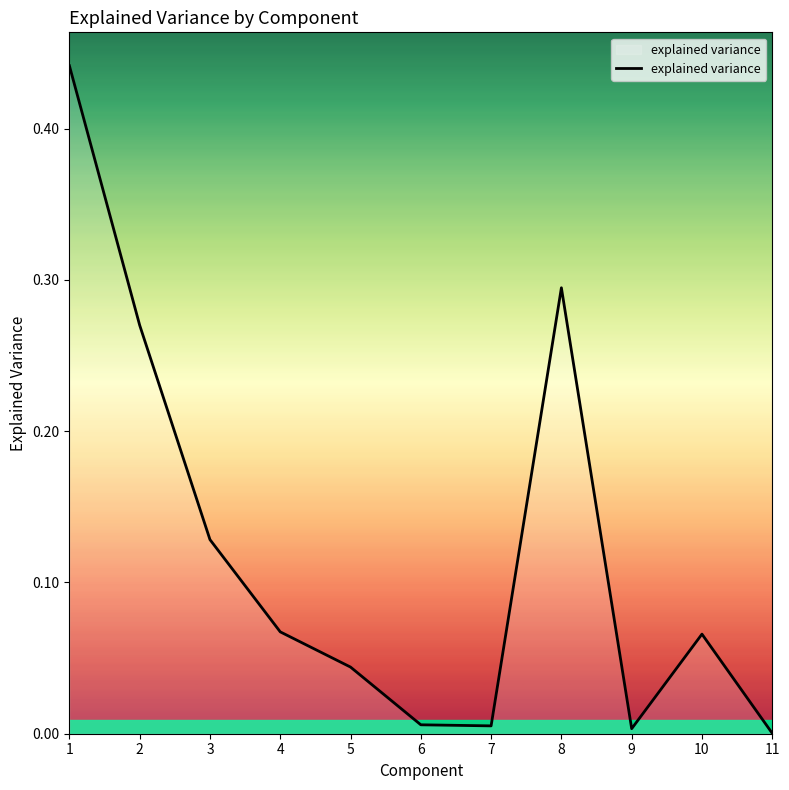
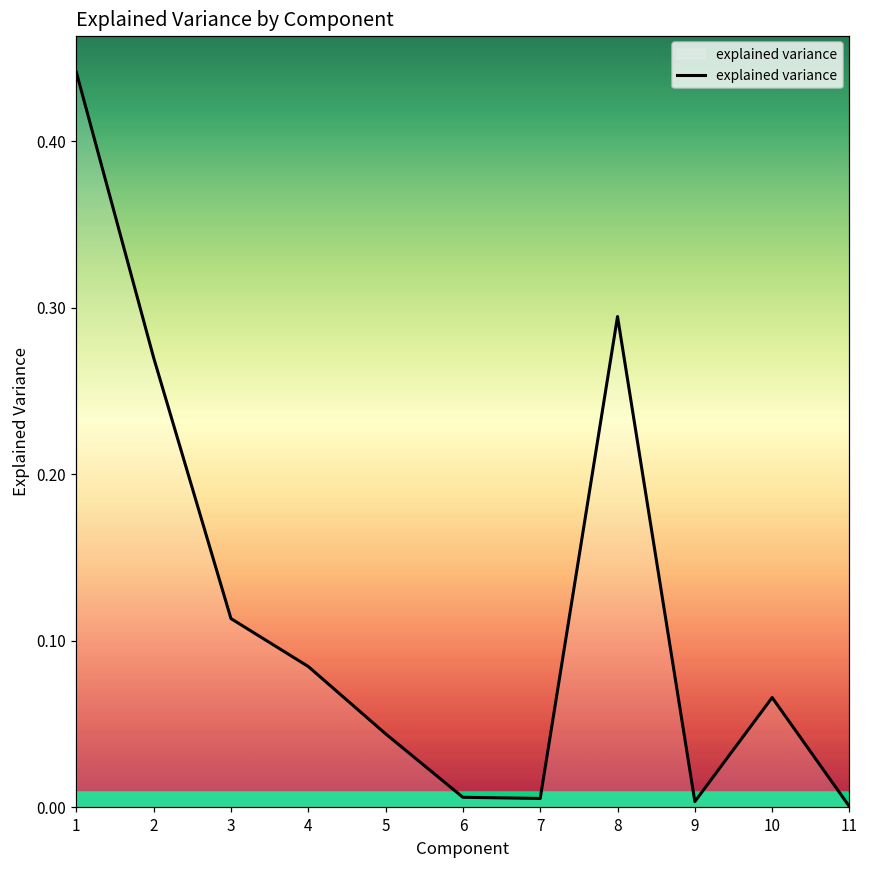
3: 0.128 -> 0.113
4: 0.067 -> 0.084
